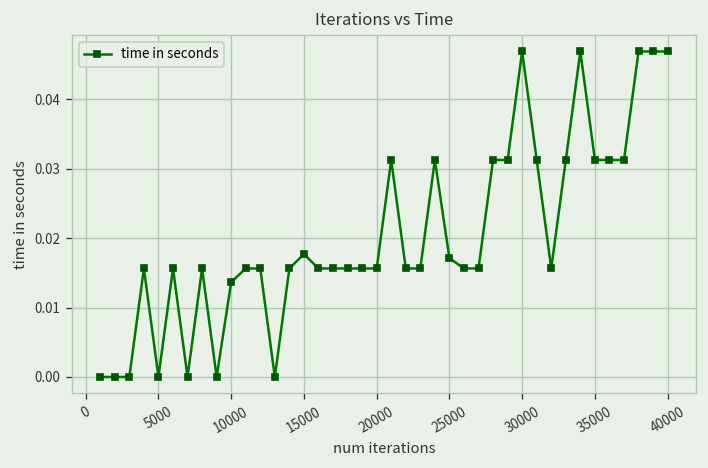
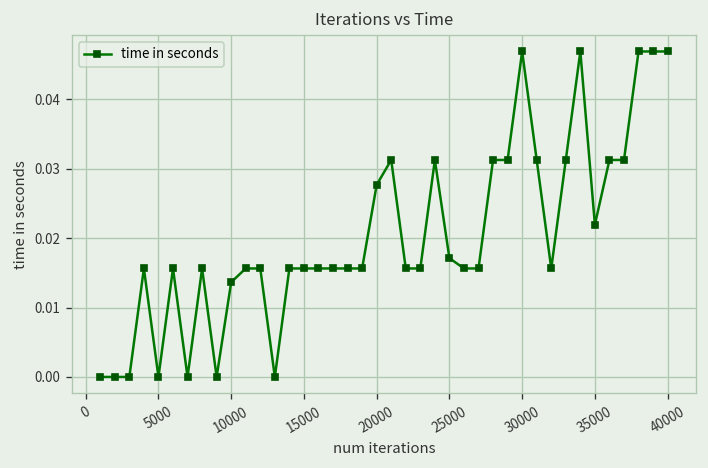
15000: 0.018 -> 0.016
20000: 0.016 -> 0.028
35000: 0.031 -> 0.022
